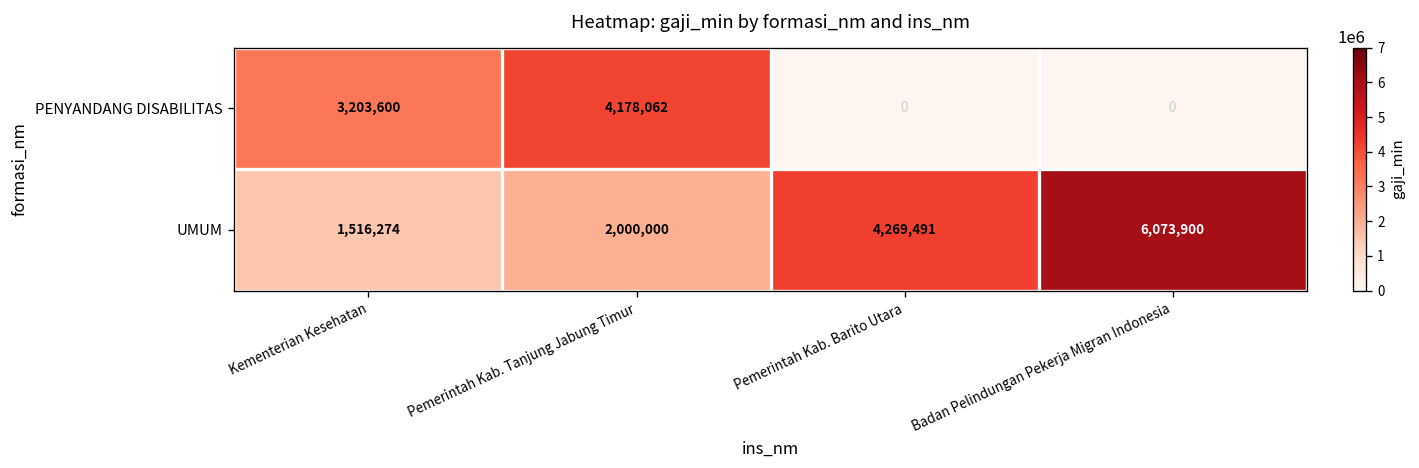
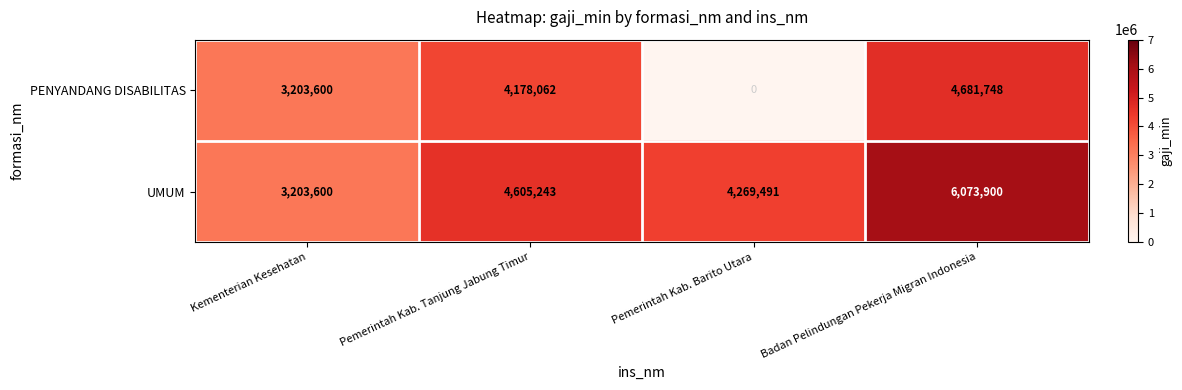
PENYANDANG DISABILITAS, Badan Pelindungan Pekerja Migran Indonesia: 0 -> 4,681,748
UMUM, Kementerian Kesehatan: 1,516,274 -> 3,203,600
UMUM, Pemerintah Kab. Tanjung Jabung Timur: 2,000,000 -> 4,605,243
